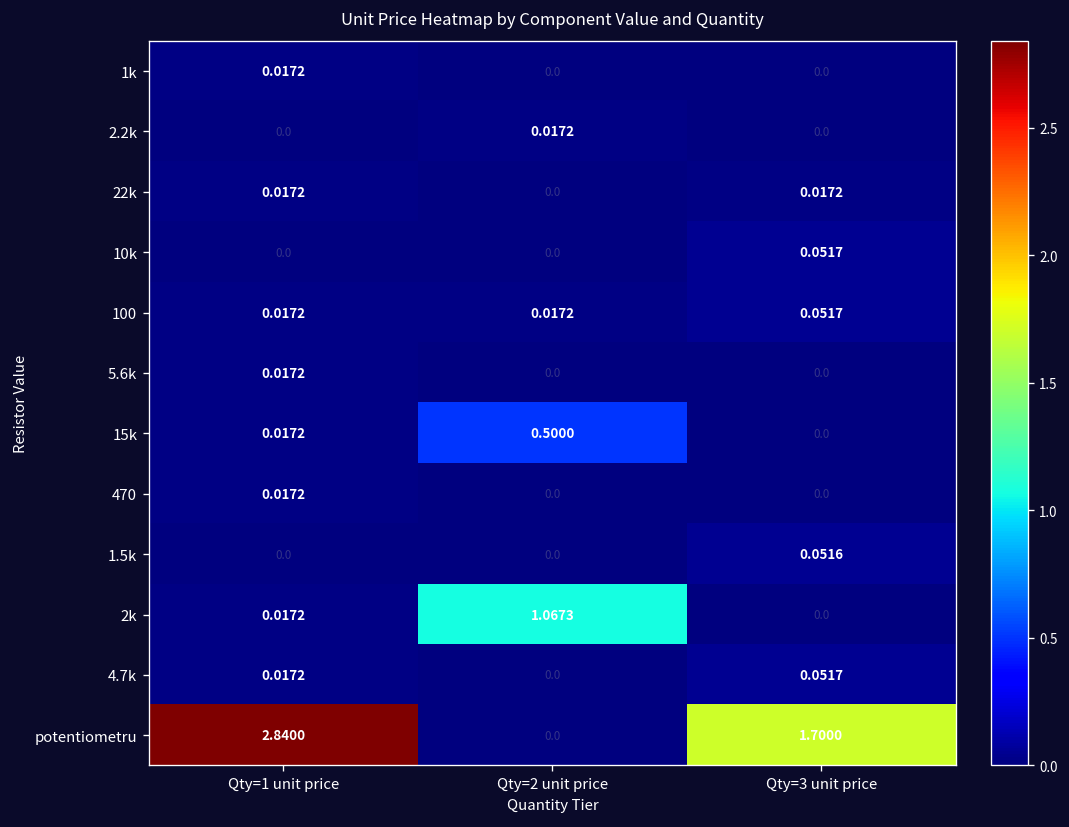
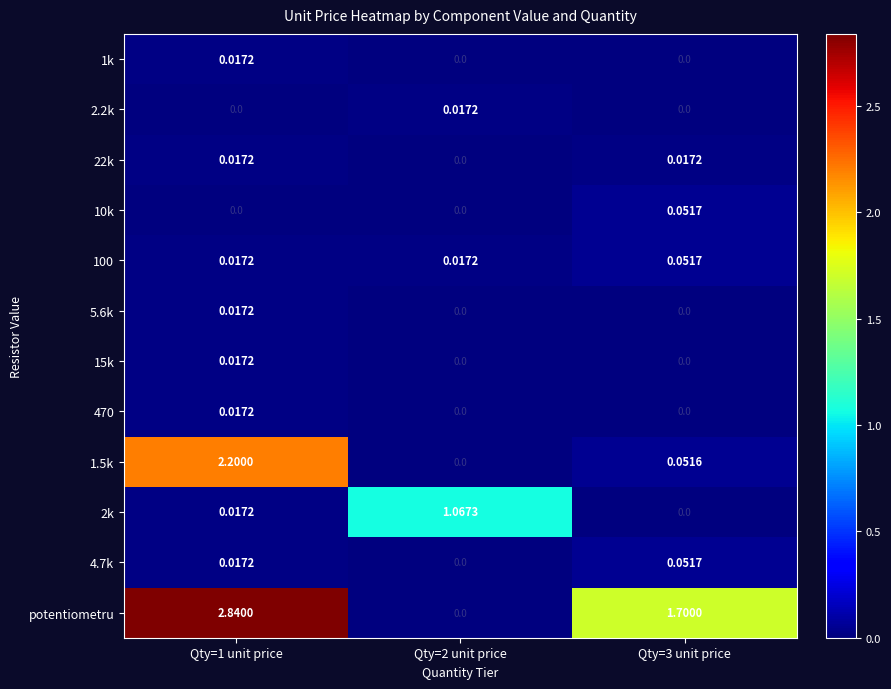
15k, Qty=2 unit price: 0.5000 -> 0.0
1.5k, Qty=1 unit price: 0.0 -> 2.2000
